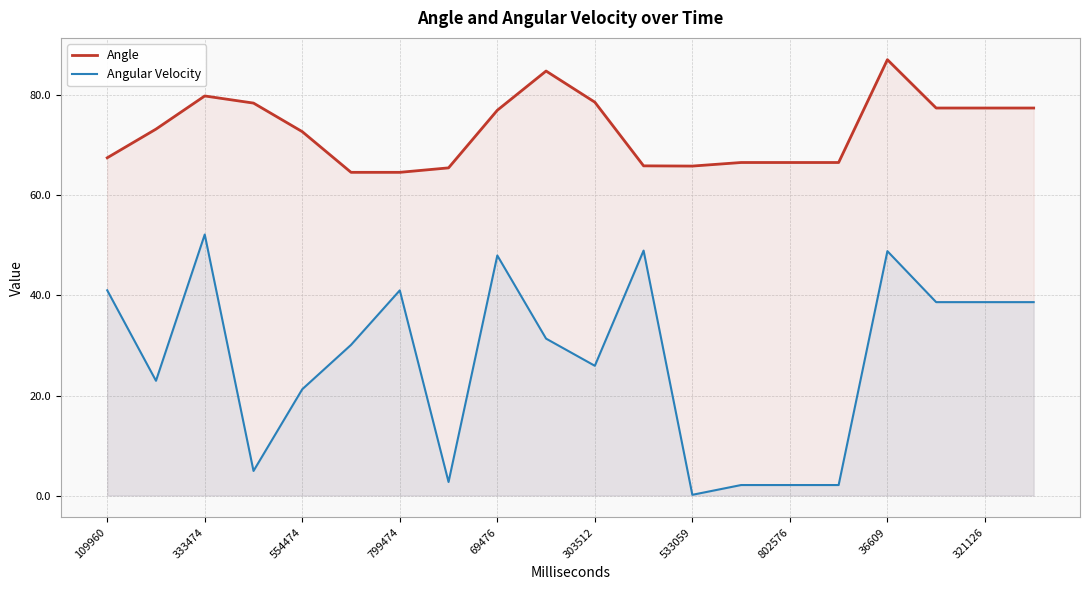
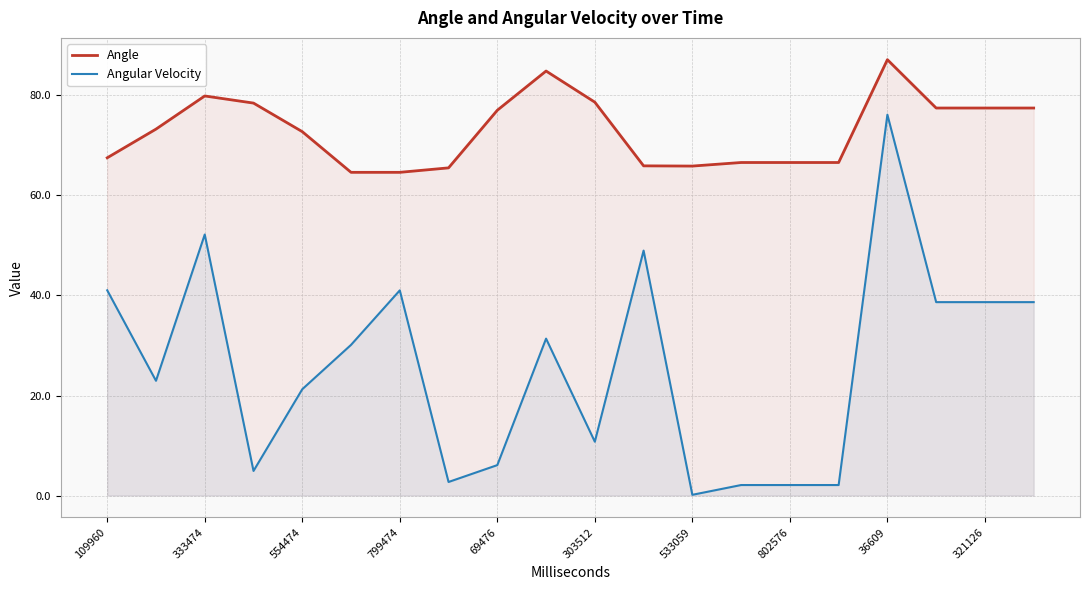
Angular Velocity, 69476: 48 -> 6
Angular Velocity, 303512: 26 -> 11
Angular Velocity, 36609: 49 -> 76
